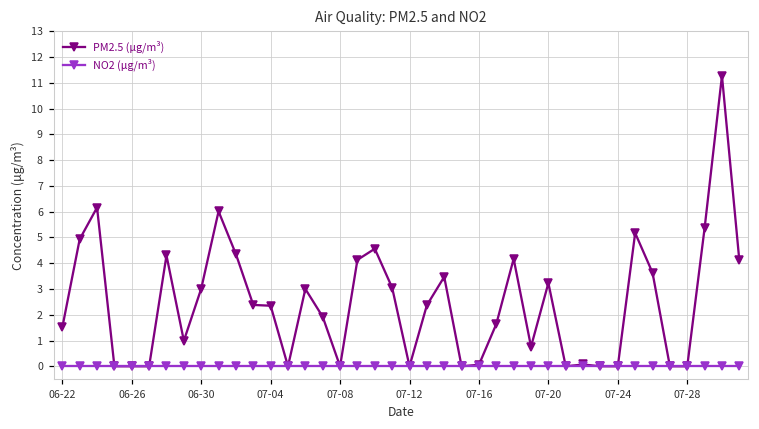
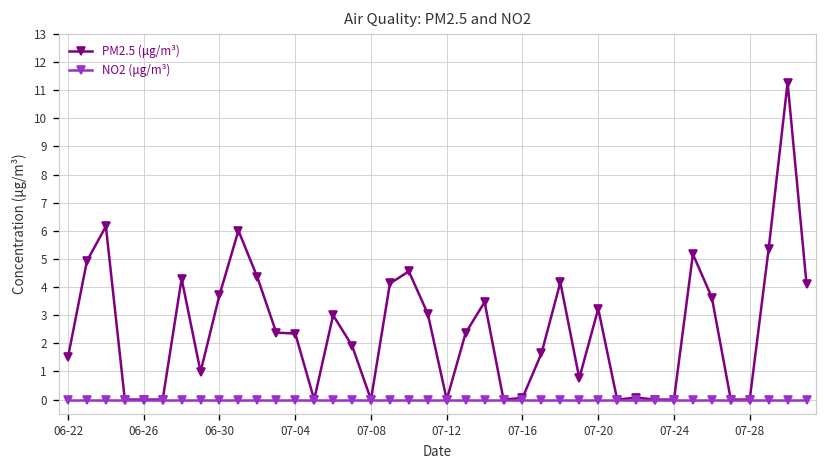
PM2.5 (μg/m³), 06-30: 3.0 -> 3.7
